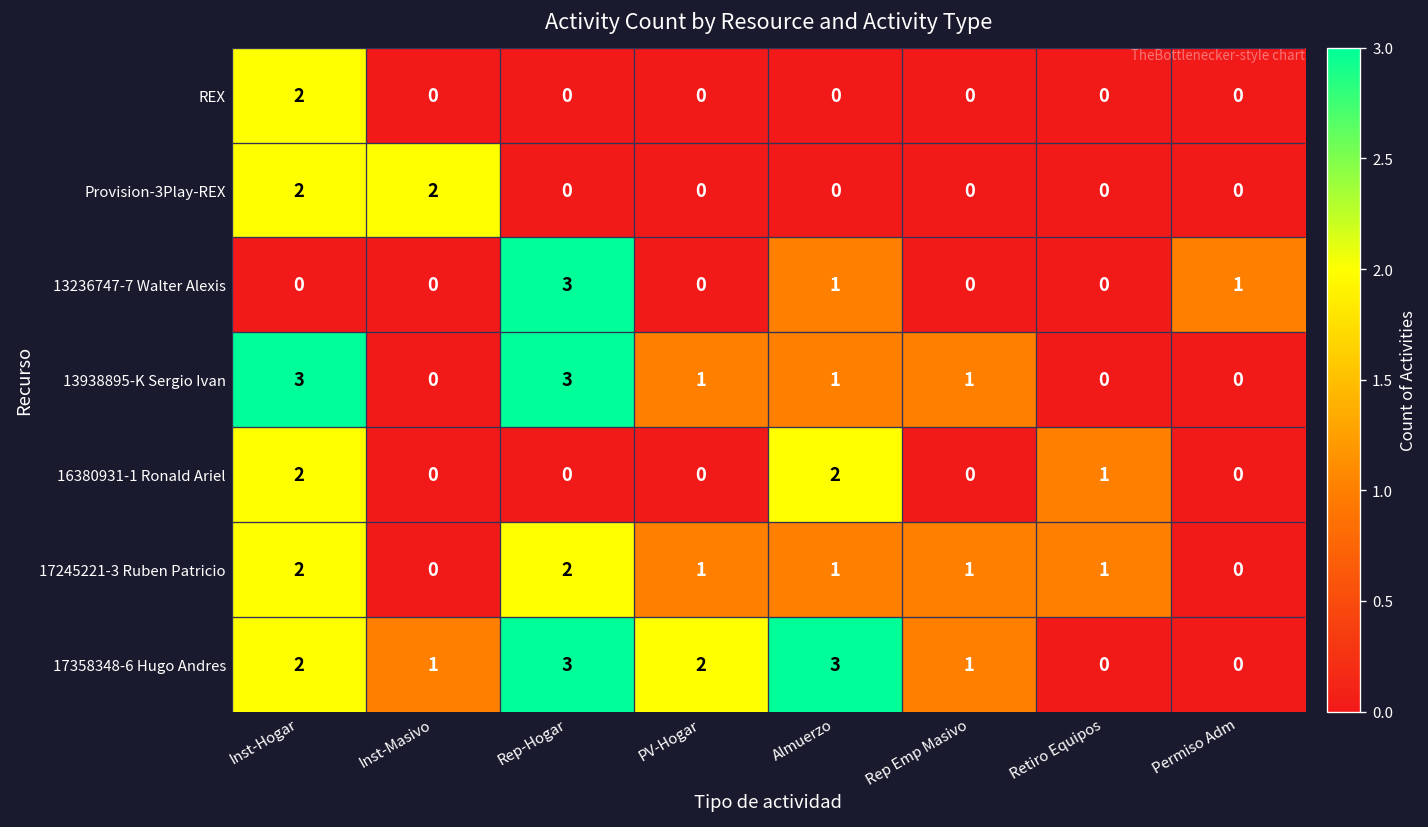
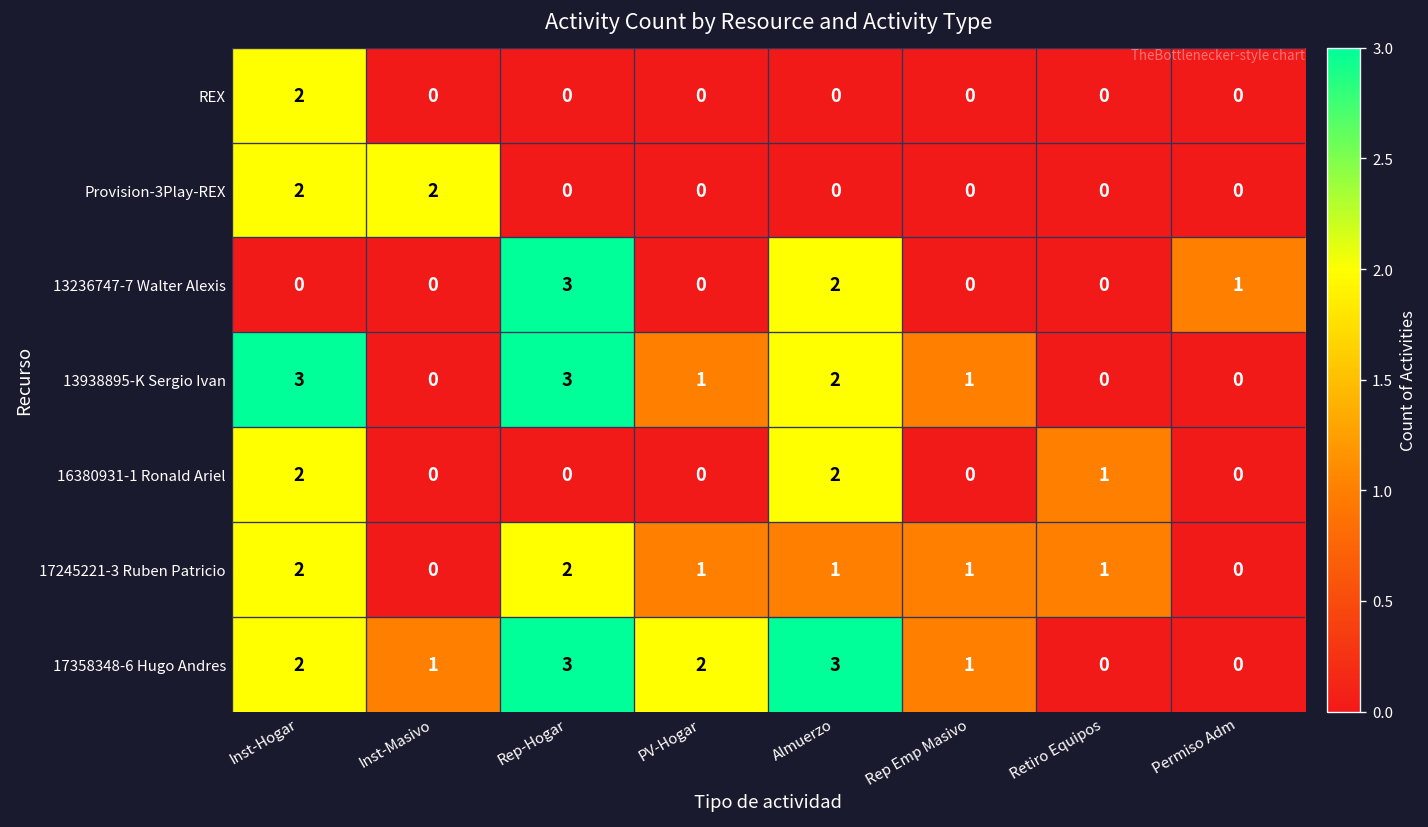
13236747-7 Walter Alexis, Almuerzo: 1 -> 2
13938895-K Sergio Ivan, Almuerzo: 1 -> 2
